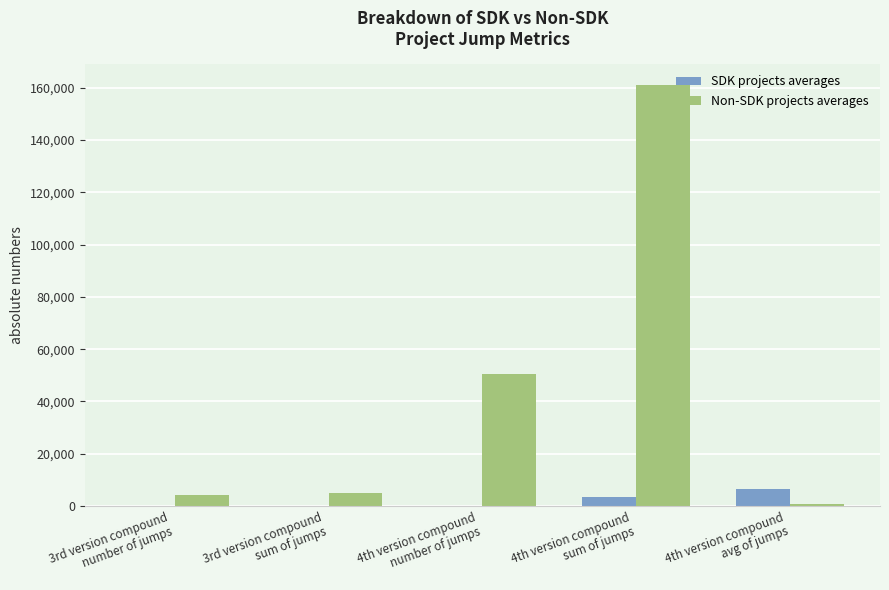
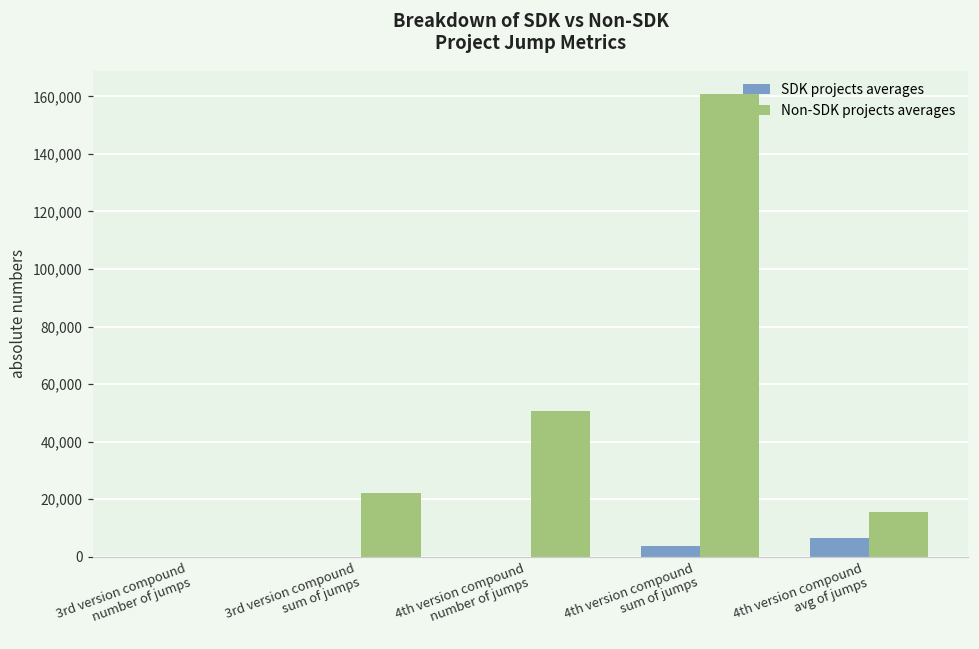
Non-SDK projects averages, 3rd version compound number of jumps: 4,000 -> 0
Non-SDK projects averages, 3rd version compound sum of jumps: 5,000 -> 22,000
Non-SDK projects averages, 4th version compound avg of jumps: 1,000 -> 16,000
